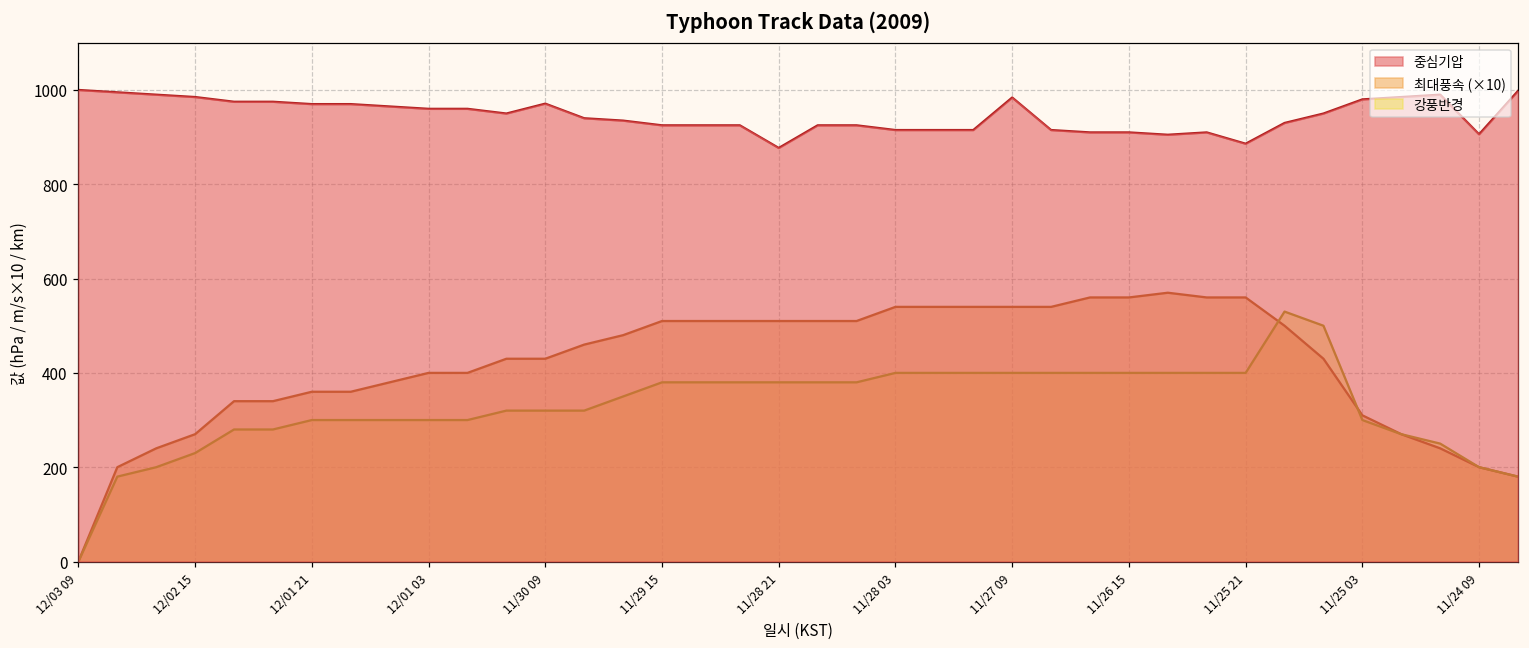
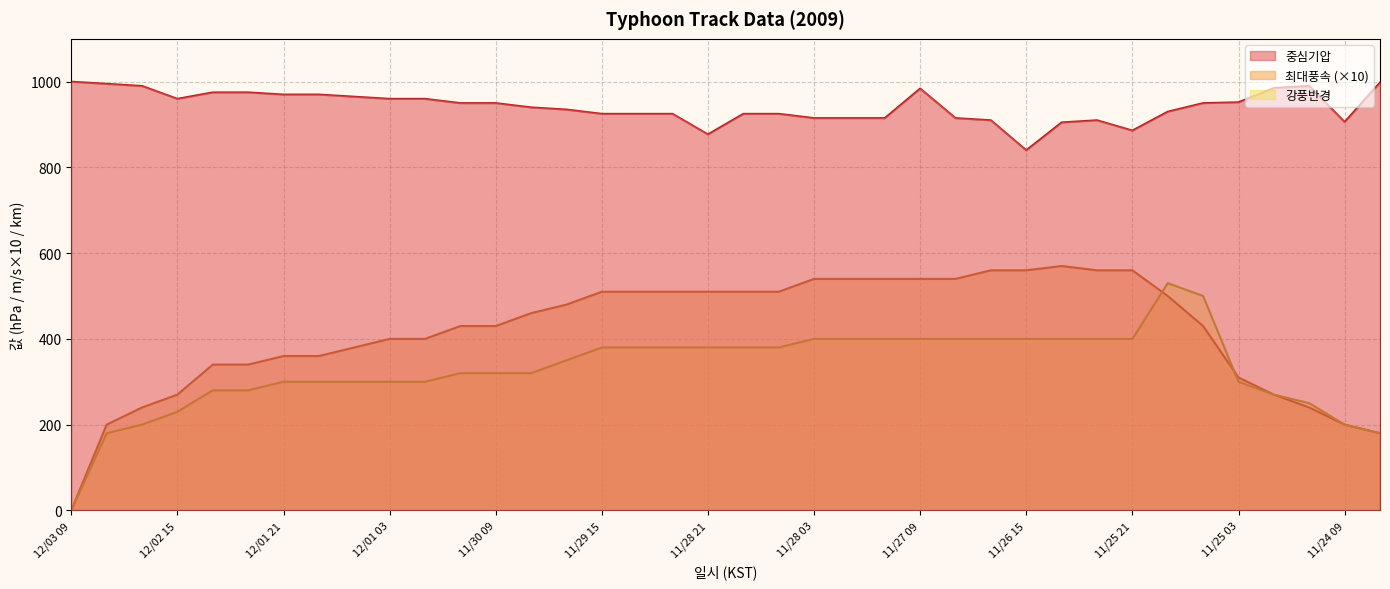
중심기압, 12/02 15: 990 -> 960
중심기압, 11/30 09: 970 -> 950
중심기압, 11/26 15: 910 -> 840
중심기압, 11/25 03: 980 -> 950
